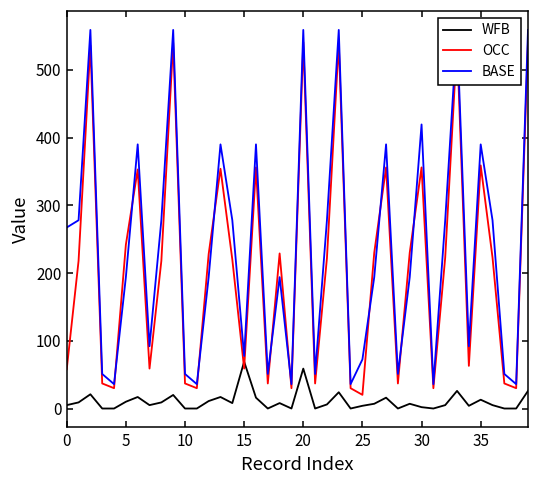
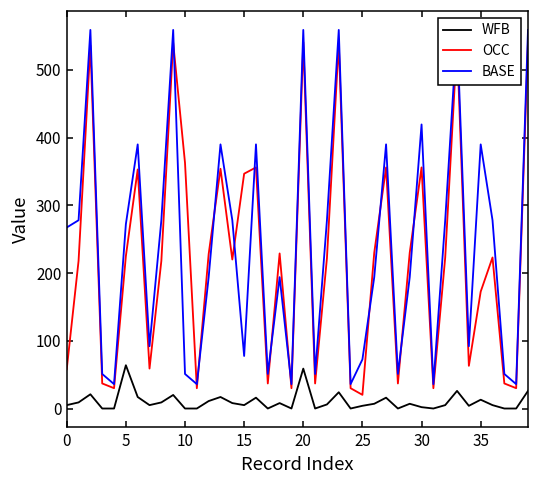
WFB, 5: 10 -> 60
OCC, 5: 240 -> 230
BASE, 5: 190 -> 270
OCC, 10: 40 -> 360
WFB, 15: 70 -> 10
OCC, 15: 60 -> 350
OCC, 35: 360 -> 170
